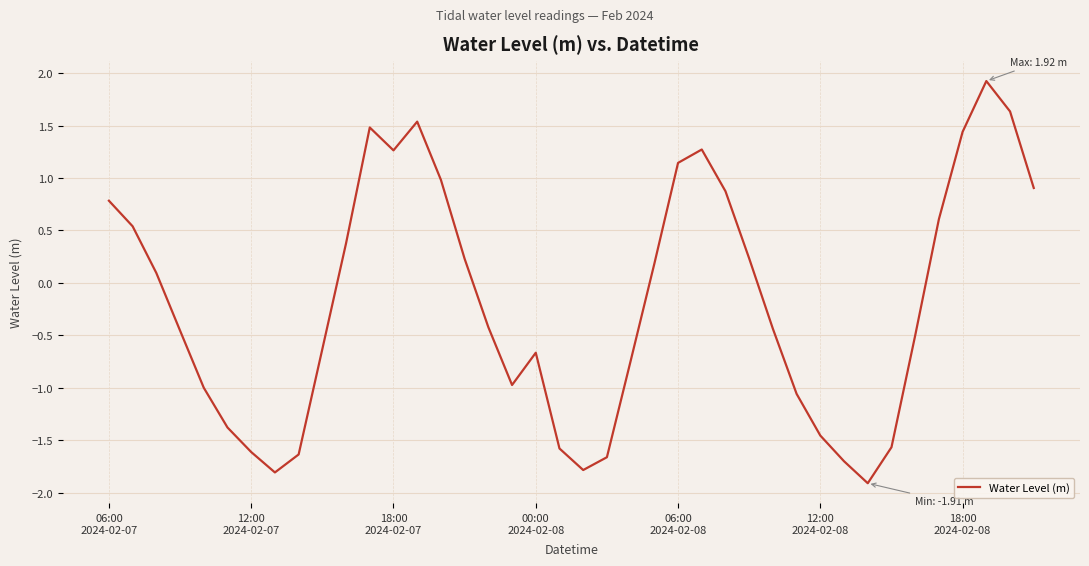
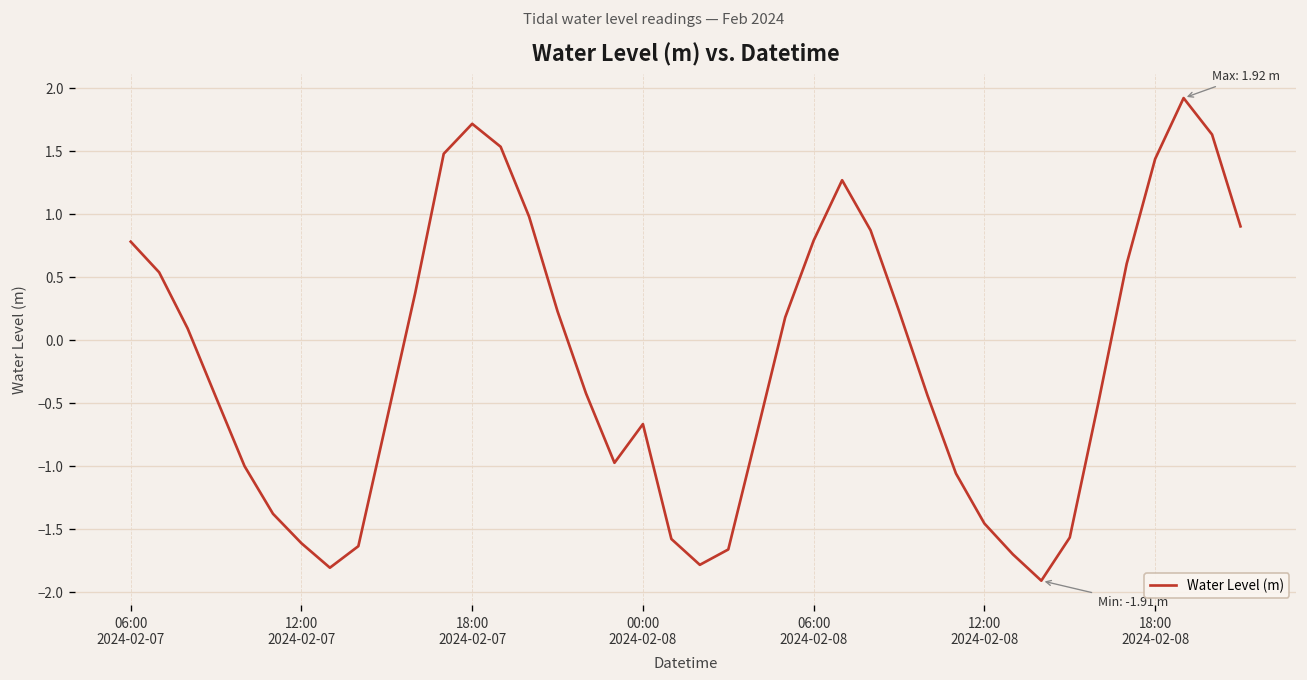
18:00 2024-02-07: 1.26 -> 1.72
06:00 2024-02-08: 1.14 -> 0.79
